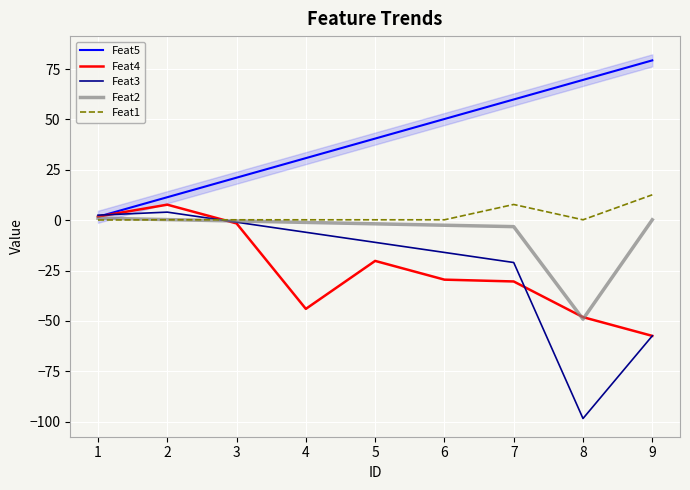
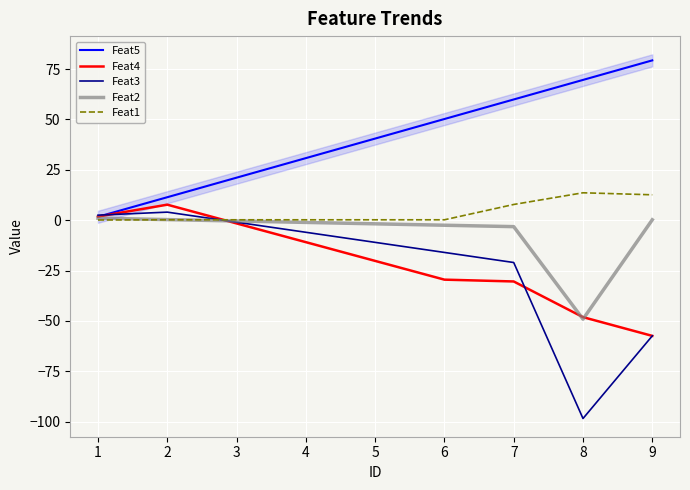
Feat4, 4: -44 -> -11
Feat1, 8: 0 -> 14
